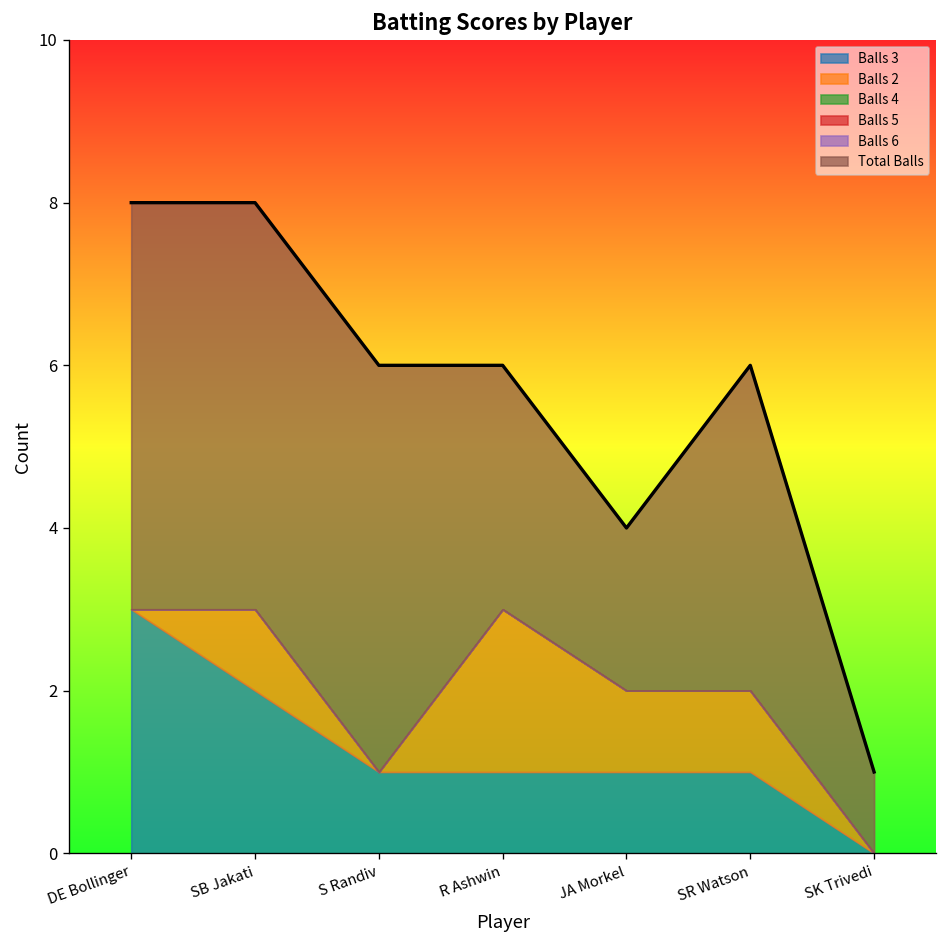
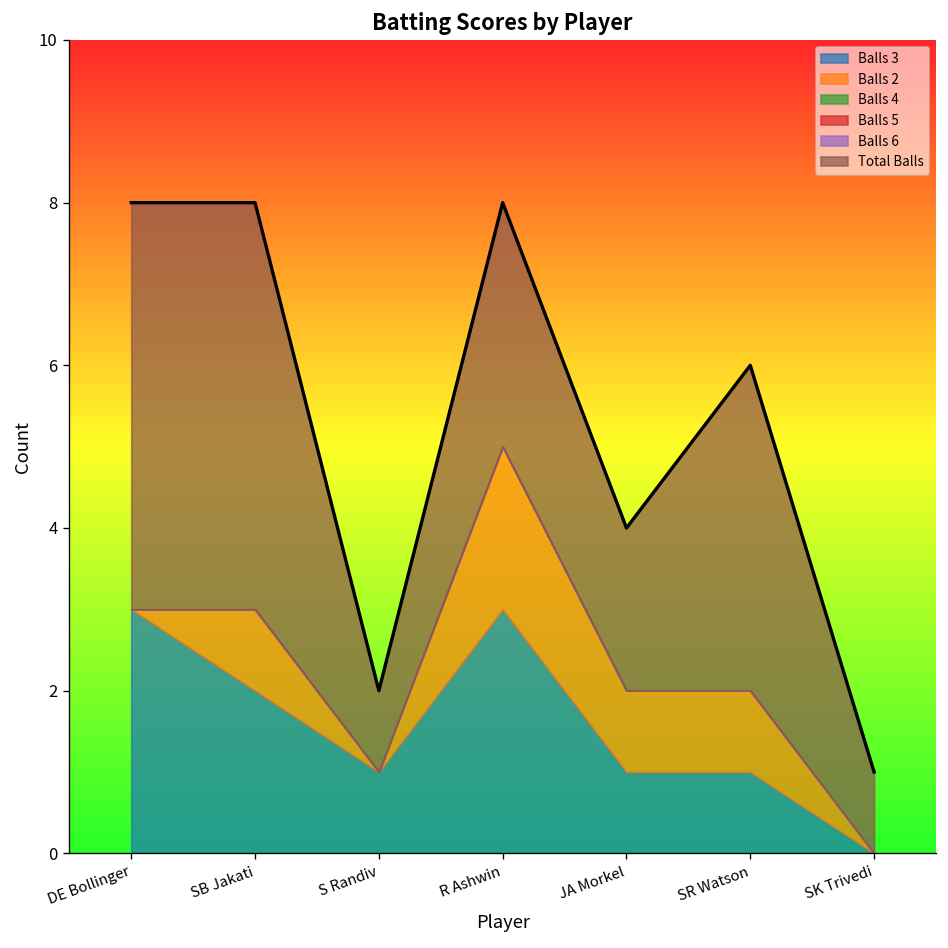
Total Balls, S Randiv: 5 -> 1
Balls 3, R Ashwin: 1 -> 3
